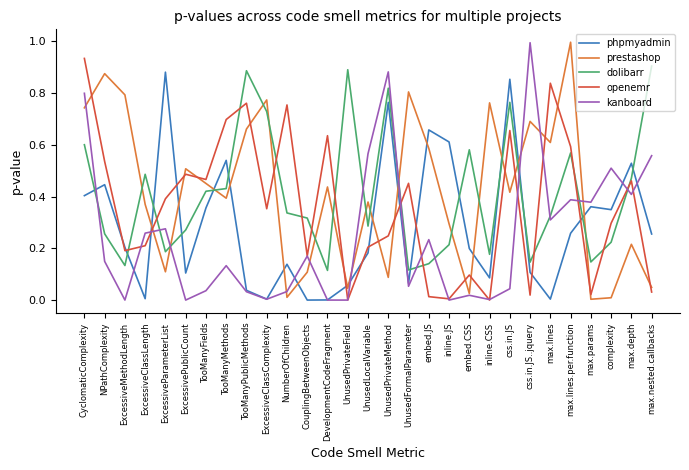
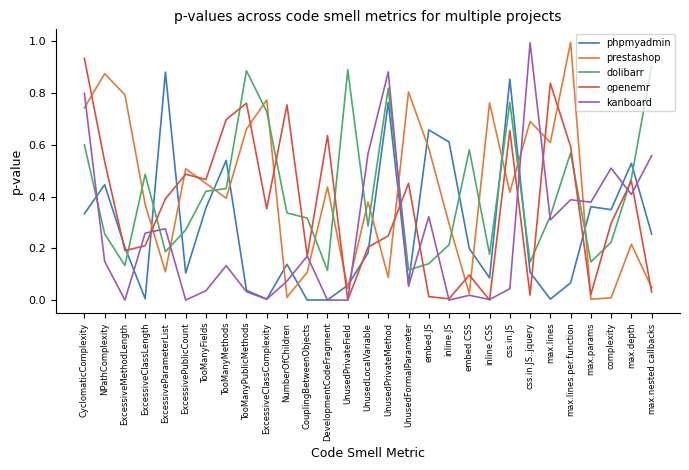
phpmyadmin, CyclomaticComplexity: 0.40 -> 0.33
kanboard, NumberOfChildren: 0.03 -> 0.07
kanboard, embed.JS: 0.23 -> 0.32
phpmyadmin, max.lines.per.function: 0.26 -> 0.07
